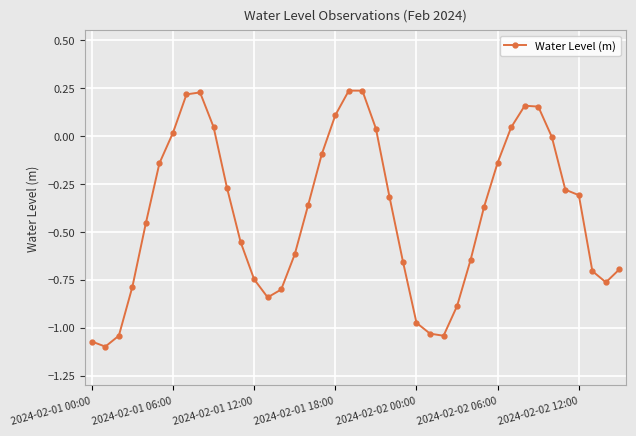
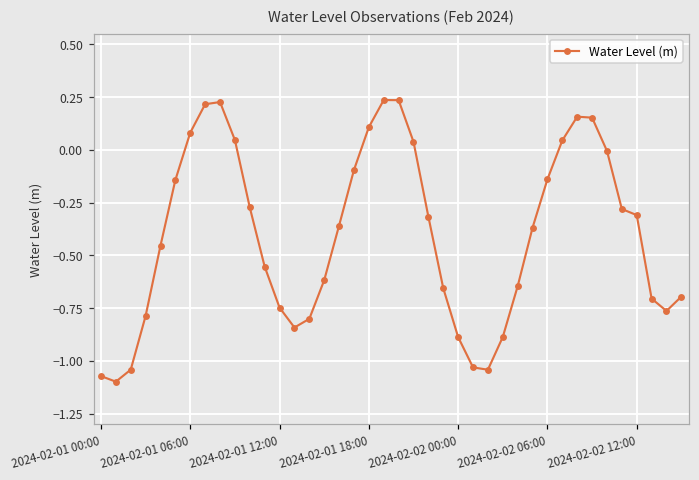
2024-02-01 06:00: 0.02 -> 0.08
2024-02-02 00:00: -0.97 -> -0.89
